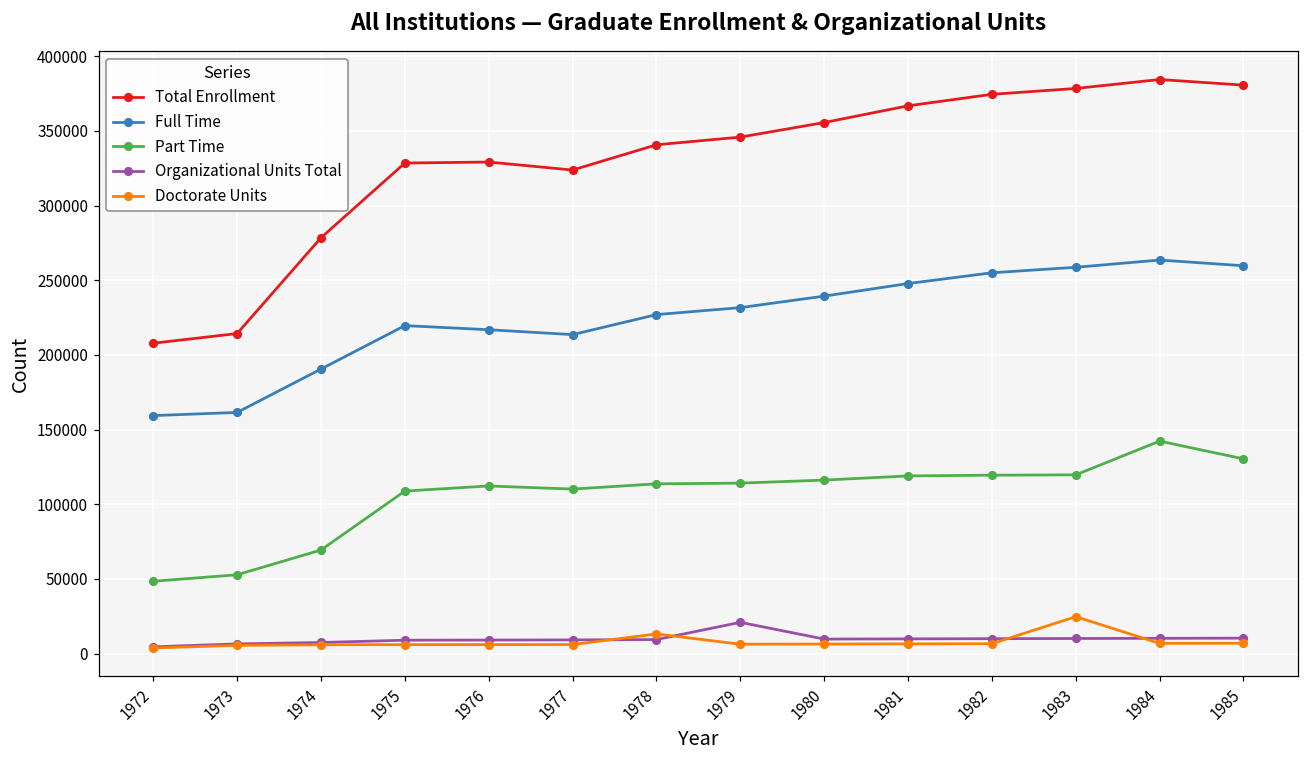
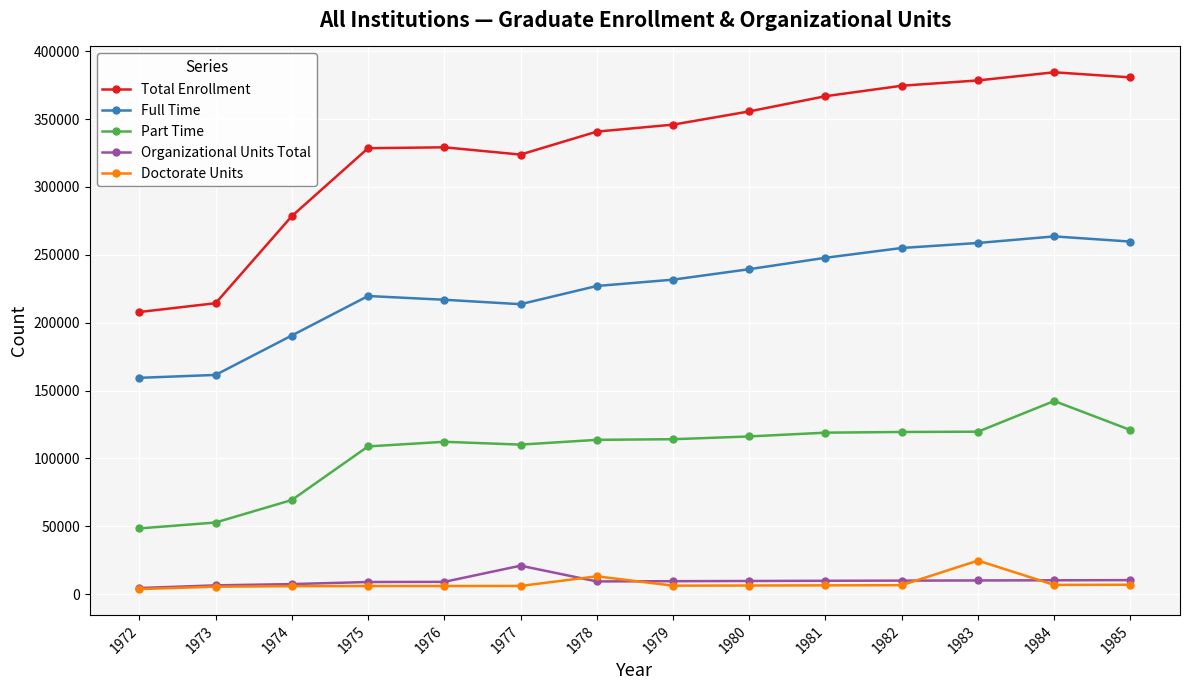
Organizational Units Total, 1977: 9000 -> 21000
Organizational Units Total, 1979: 21000 -> 10000
Part Time, 1985: 130000 -> 121000
